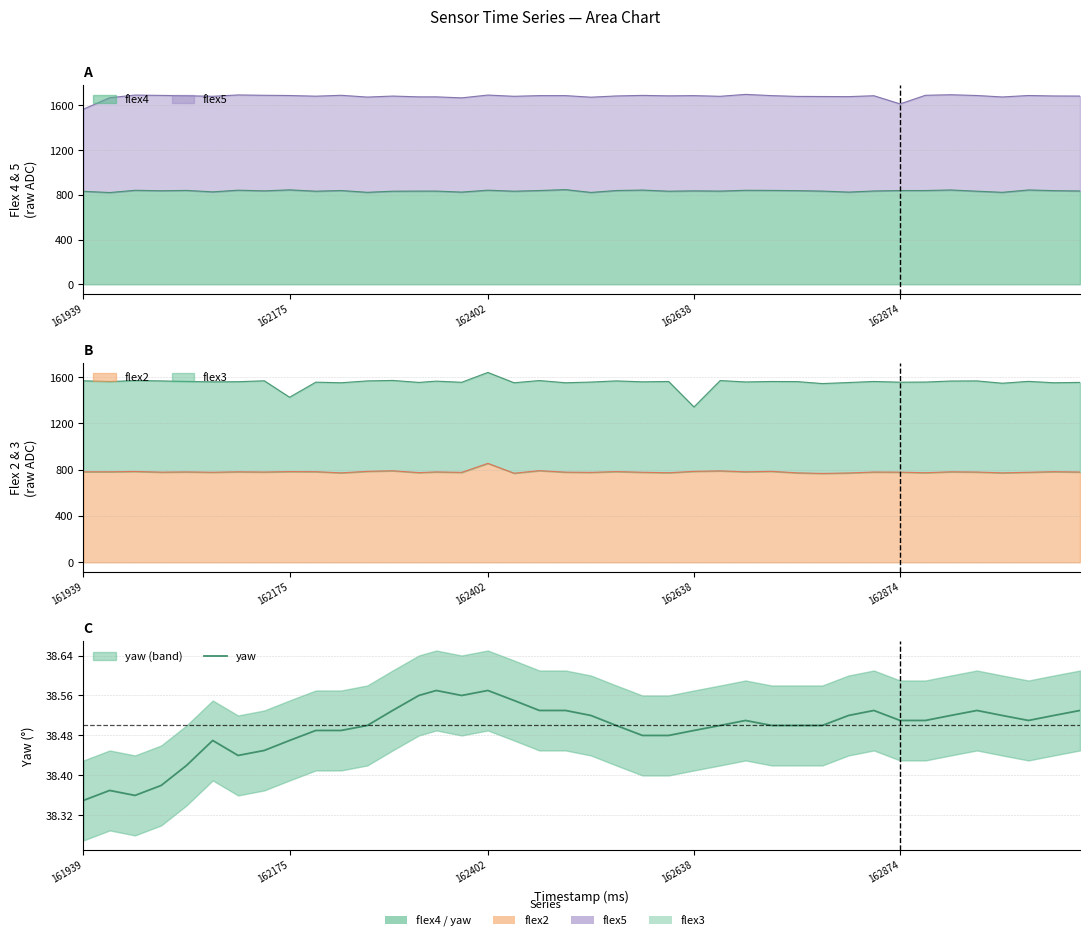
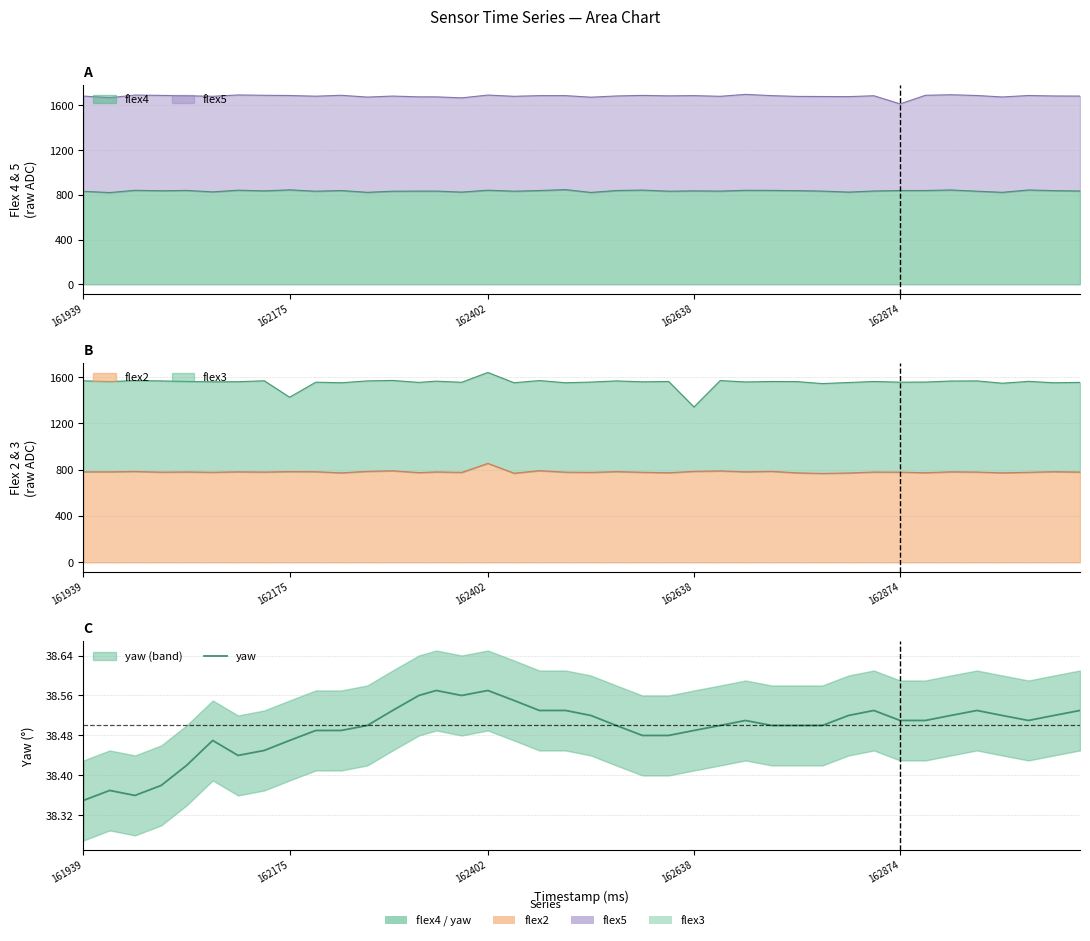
A, flex5, 161939: 740 -> 850
